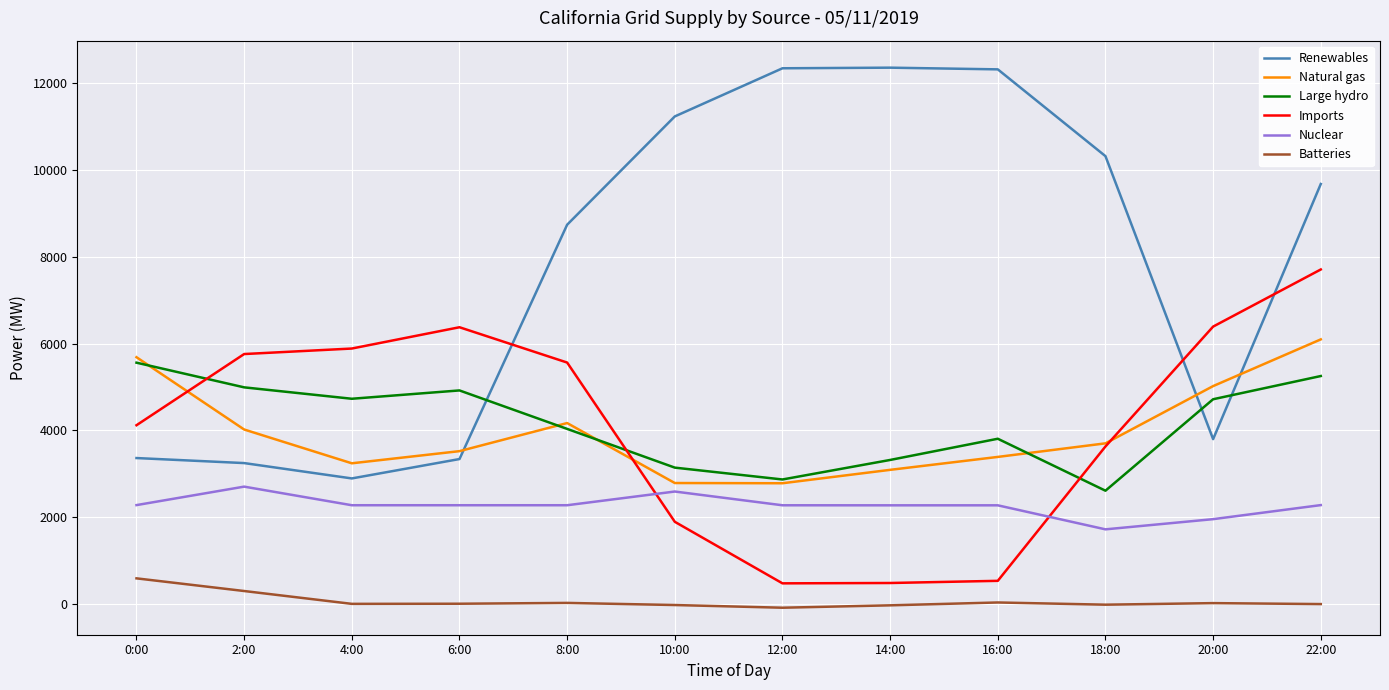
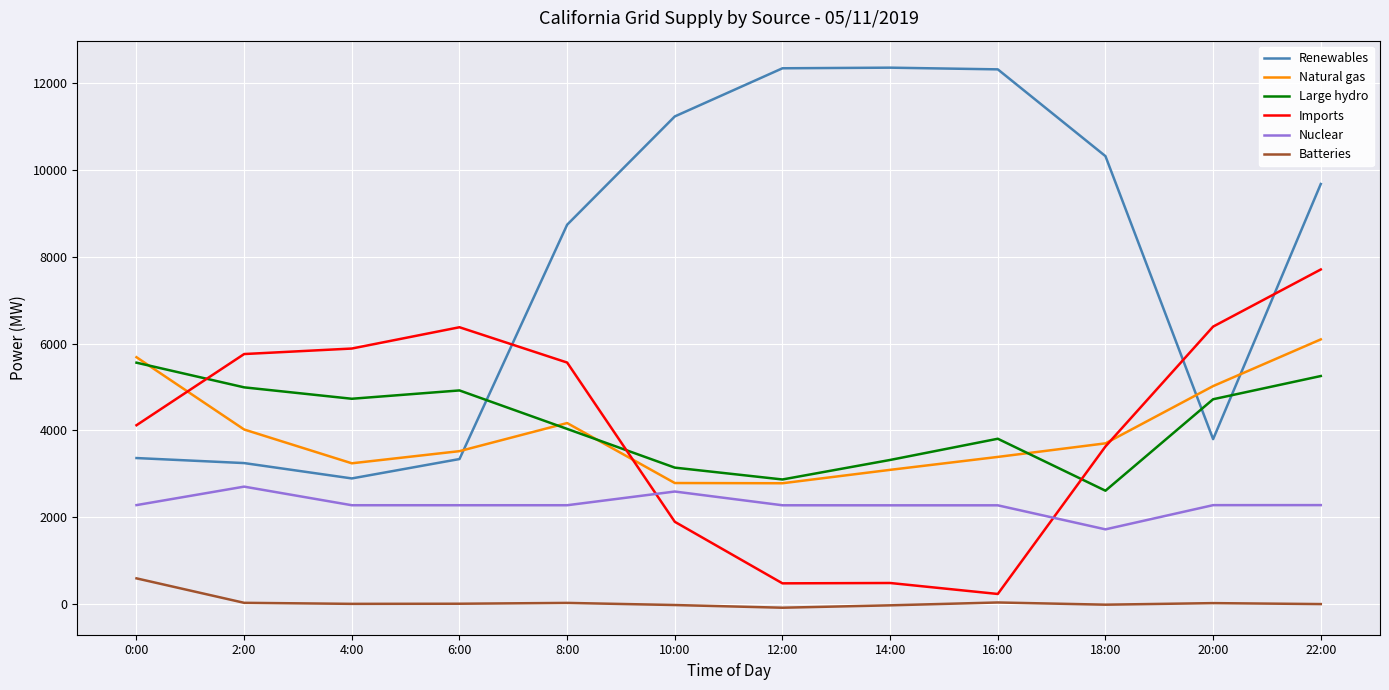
Batteries, 2:00: 300 -> 0
Imports, 16:00: 500 -> 200
Nuclear, 20:00: 2000 -> 2300
